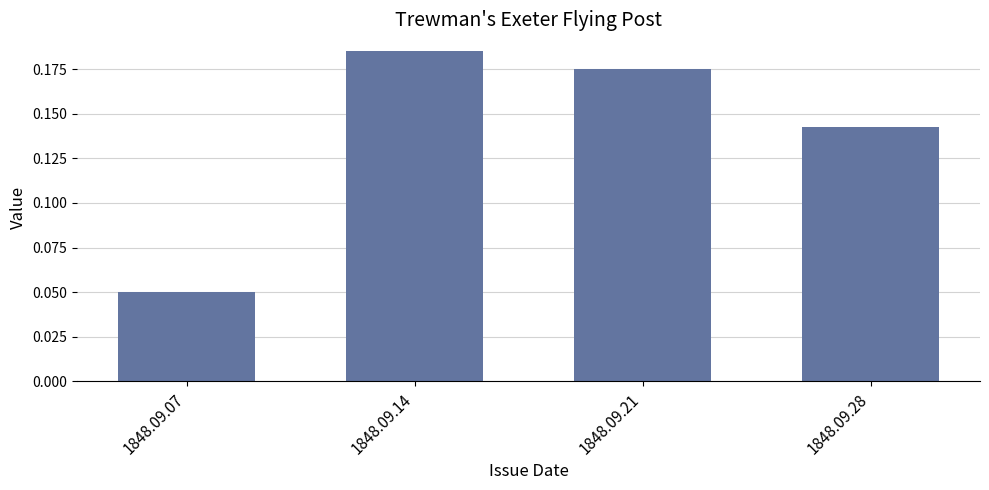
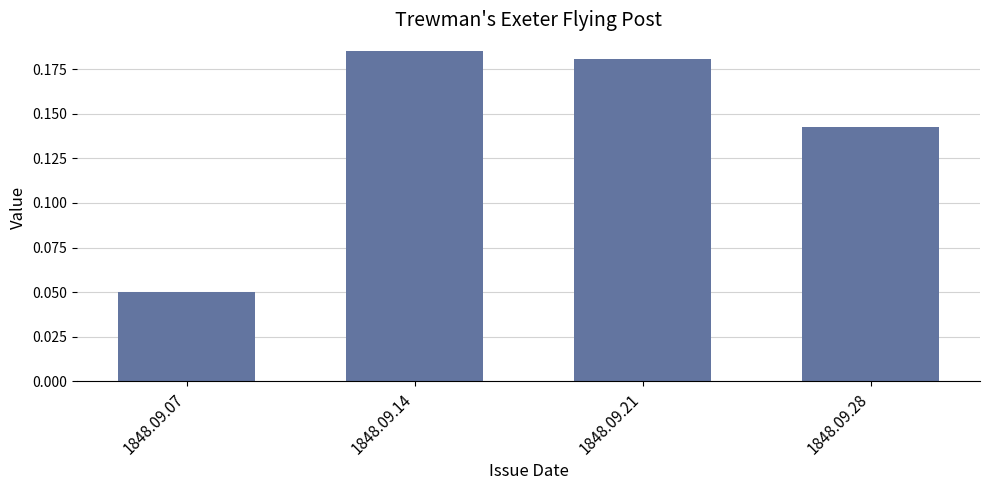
1848.09.21: 0.175 -> 0.181
